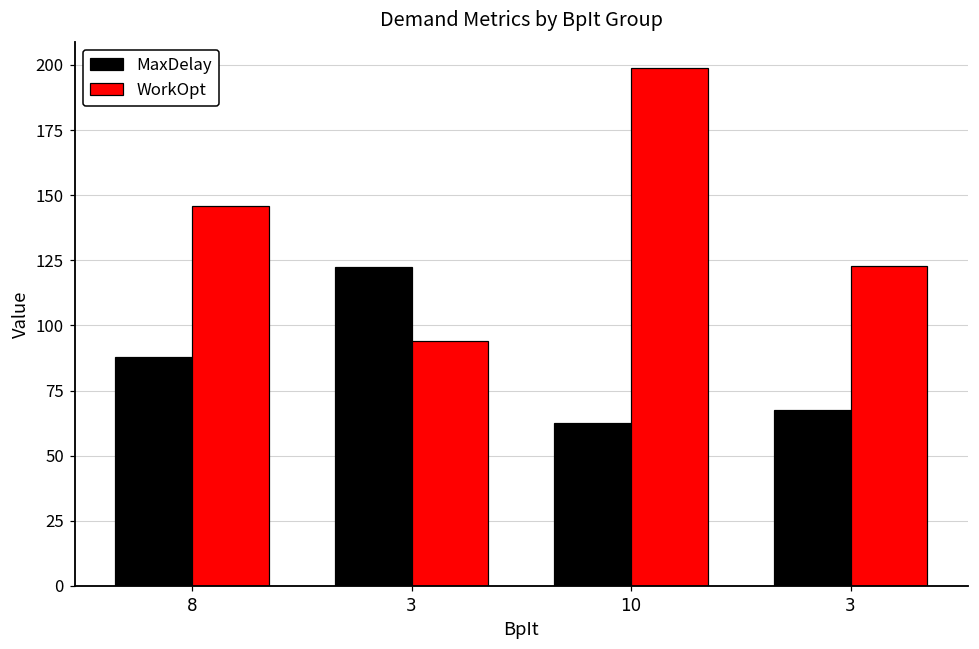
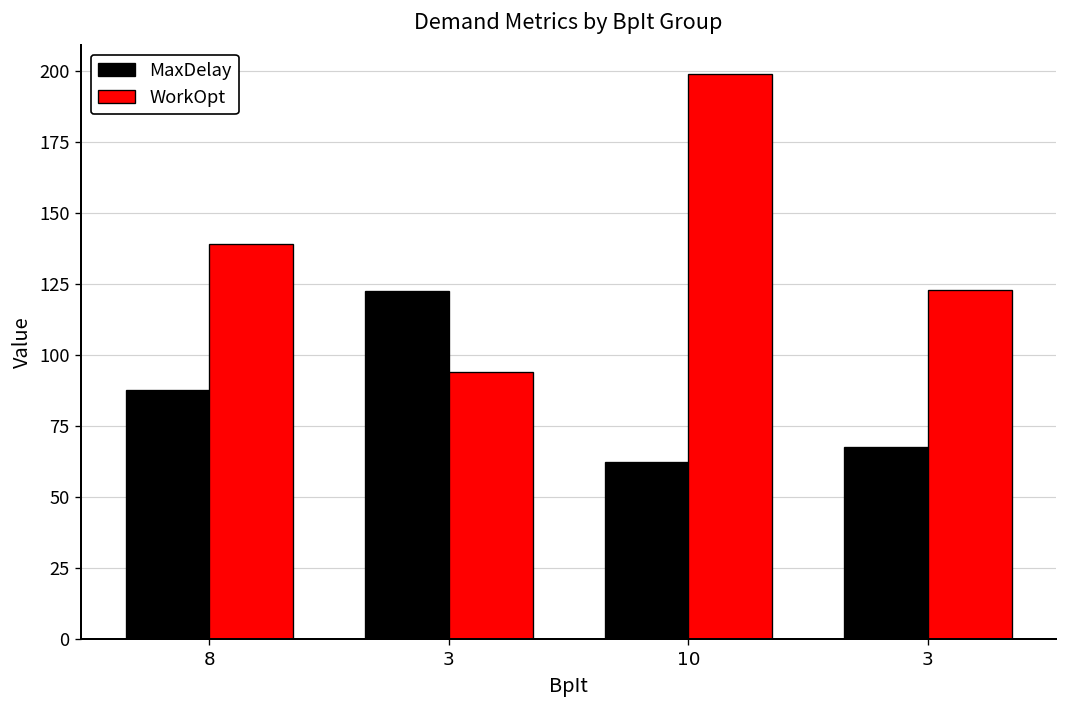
WorkOpt, 8: 146 -> 139
